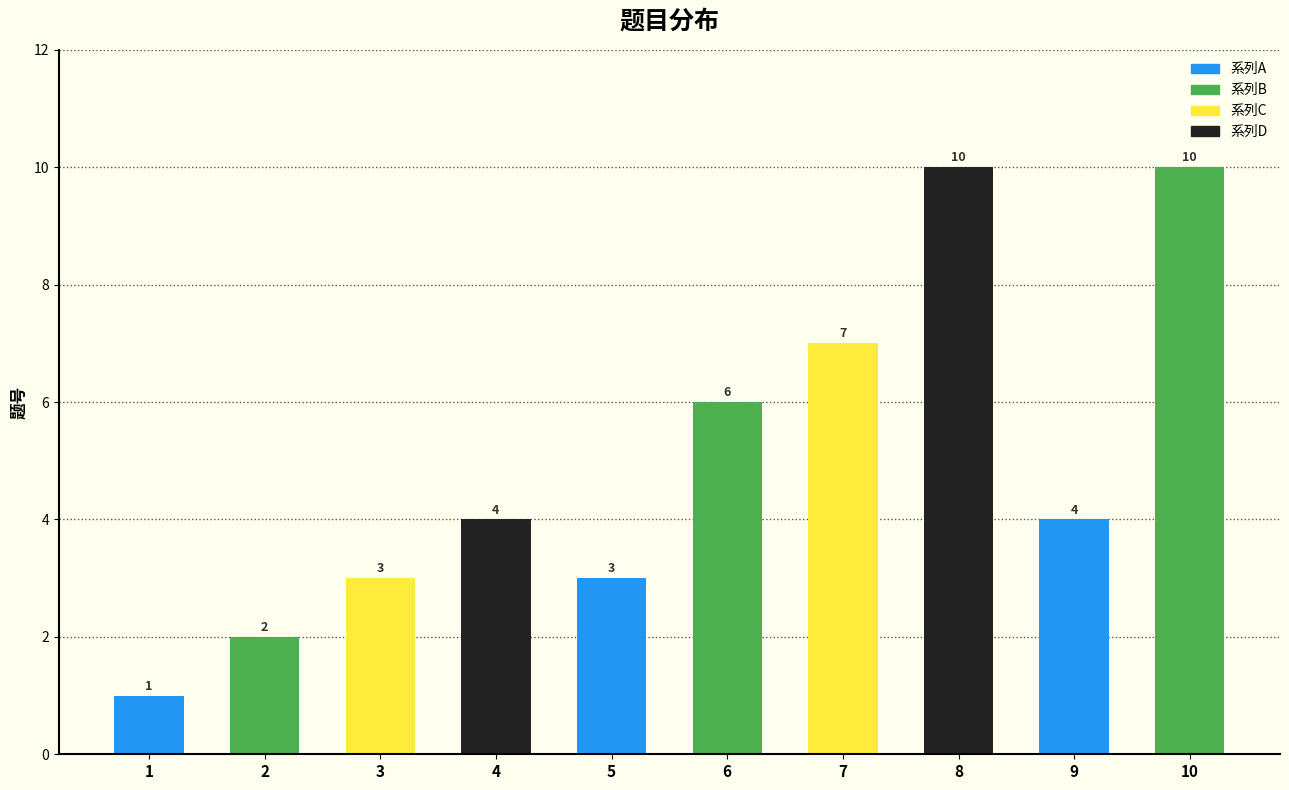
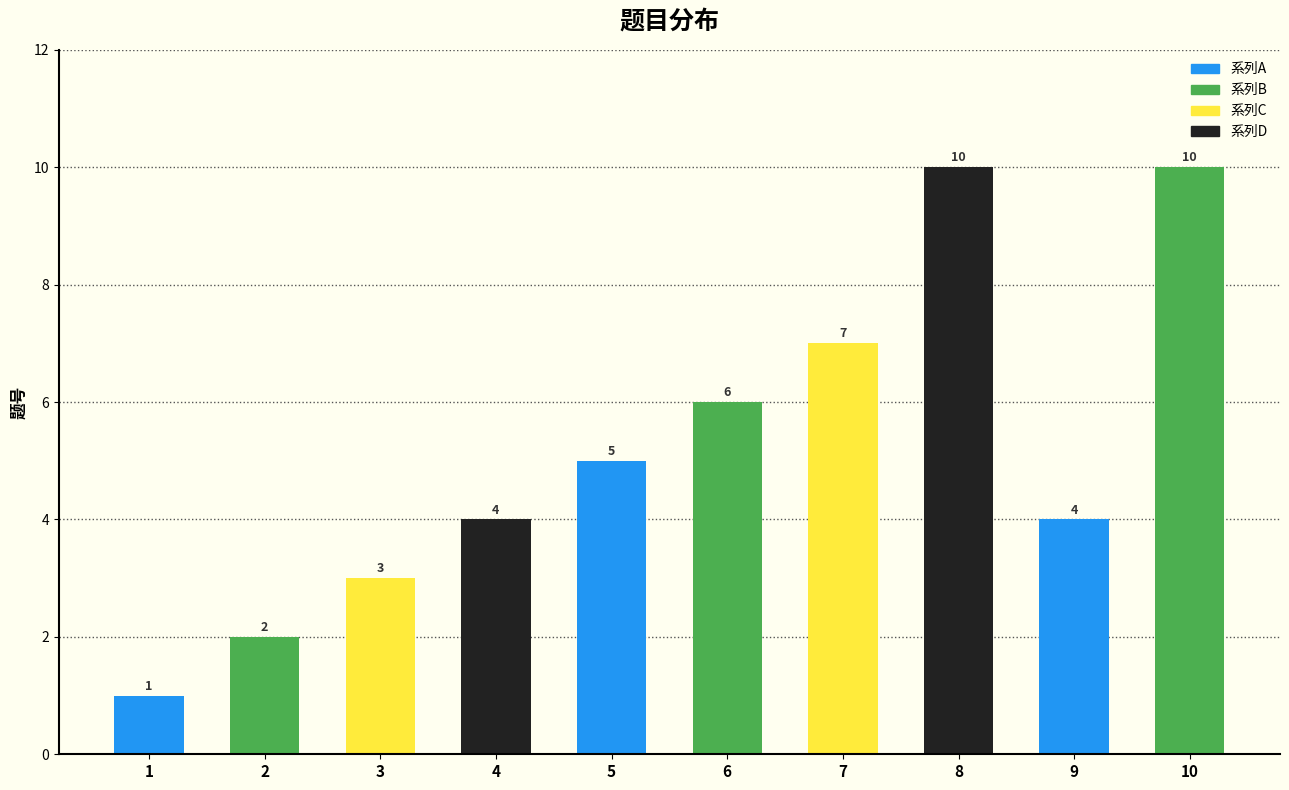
5: 3 -> 5
